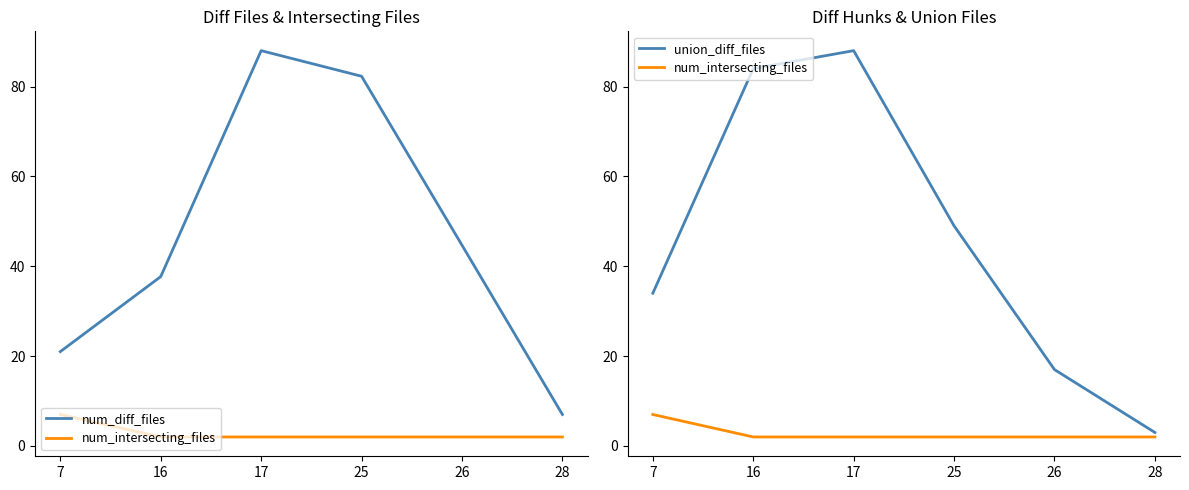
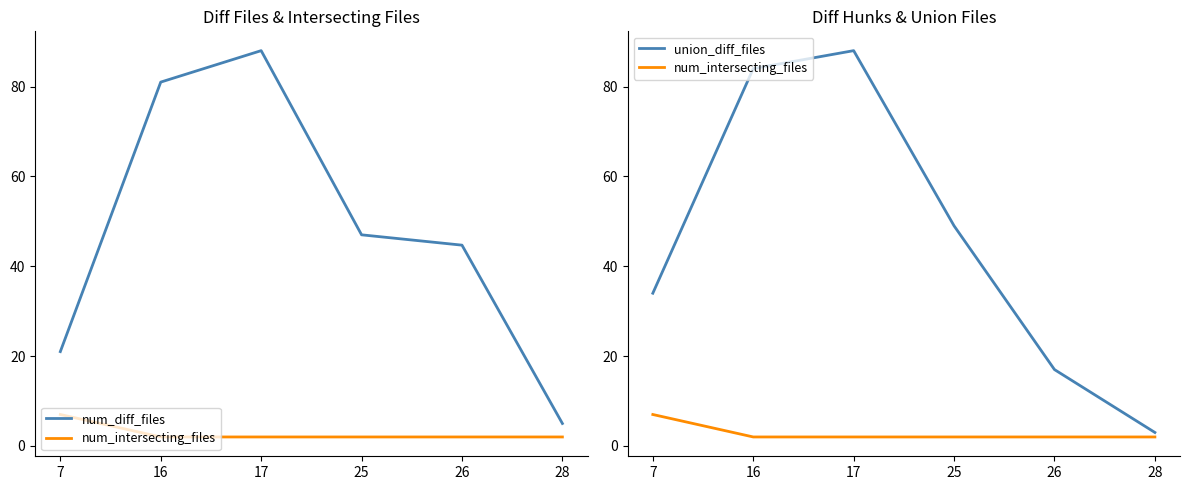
Diff Files & Intersecting Files, num_diff_files, 16: 38 -> 81
Diff Files & Intersecting Files, num_diff_files, 25: 82 -> 47
Diff Files & Intersecting Files, num_diff_files, 28: 7 -> 5
